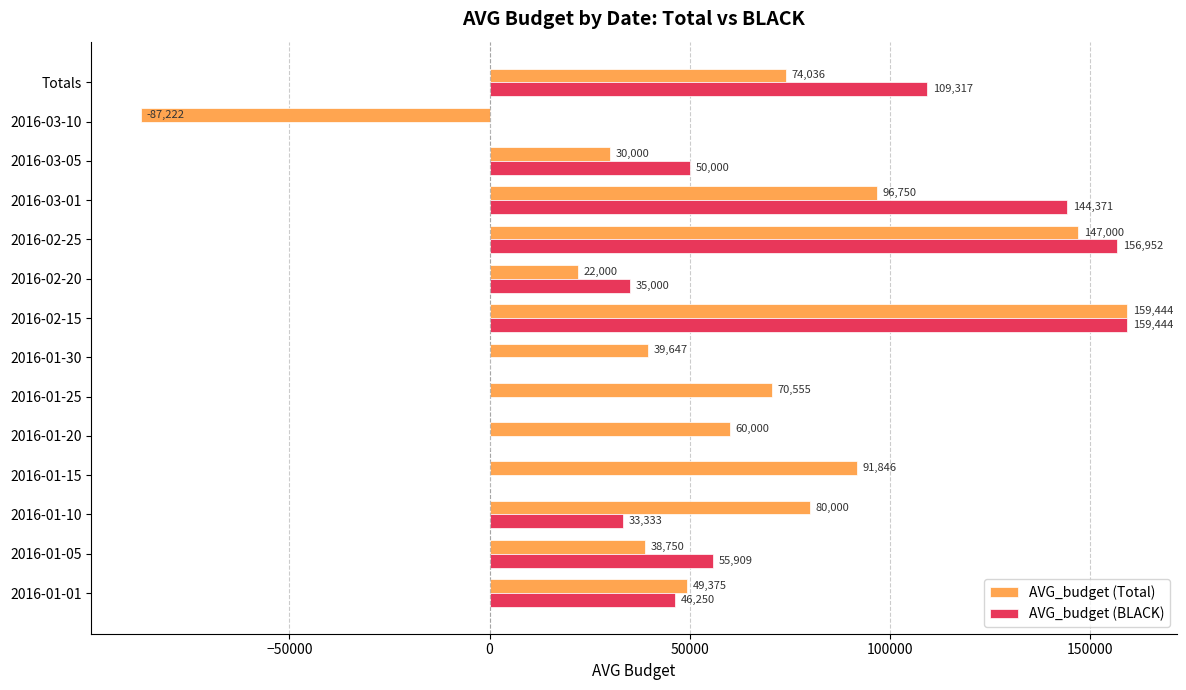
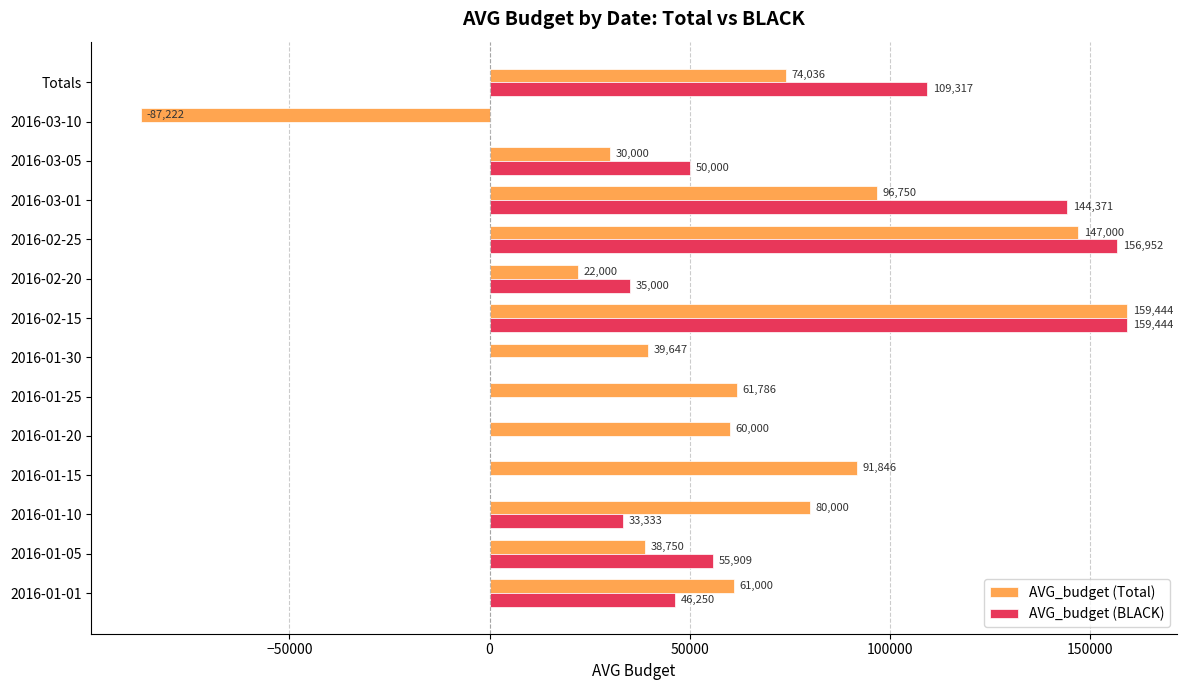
AVG_budget (Total), 2016-01-25: 70,555 -> 61,786
AVG_budget (Total), 2016-01-01: 49,375 -> 61,000
